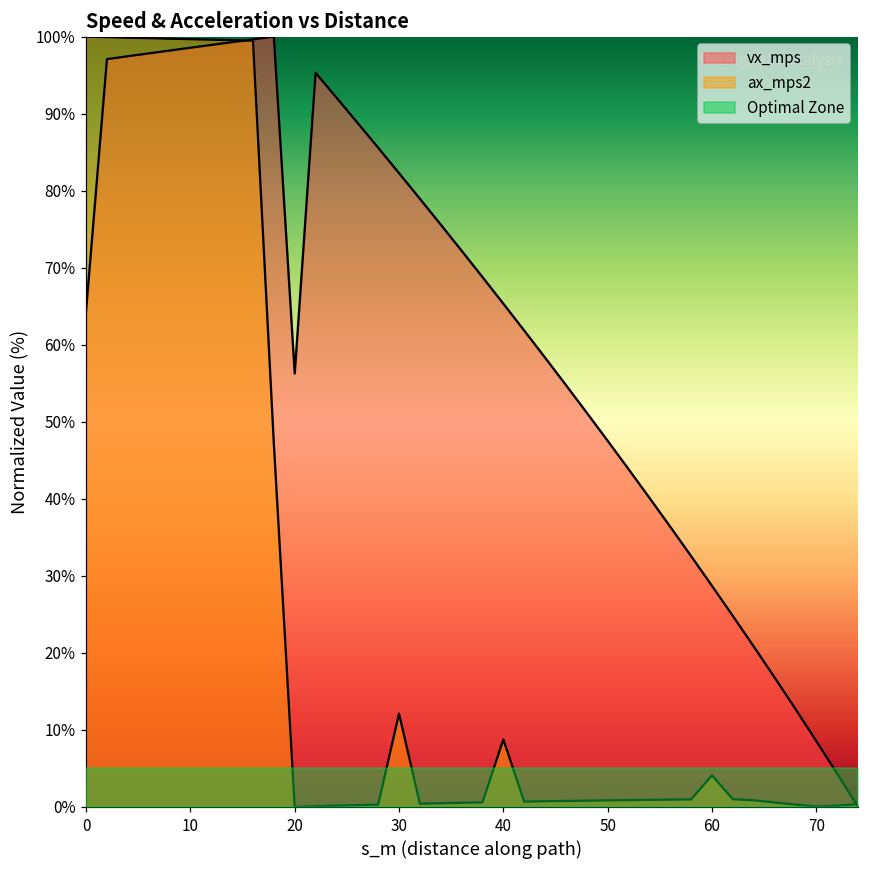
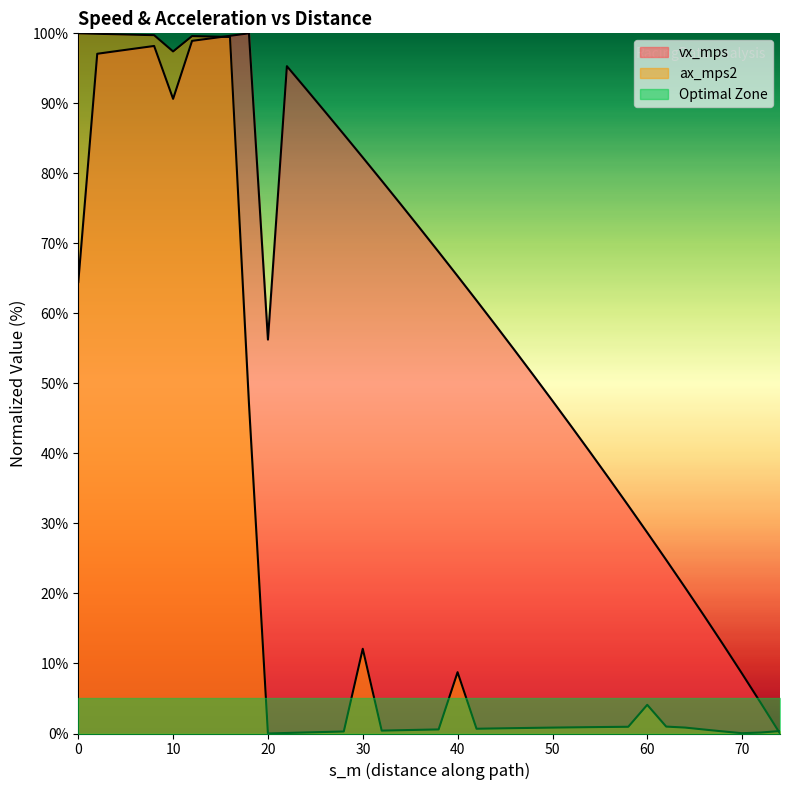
vx_mps, 10: 99% -> 91%
ax_mps2, 10: 100% -> 97%
